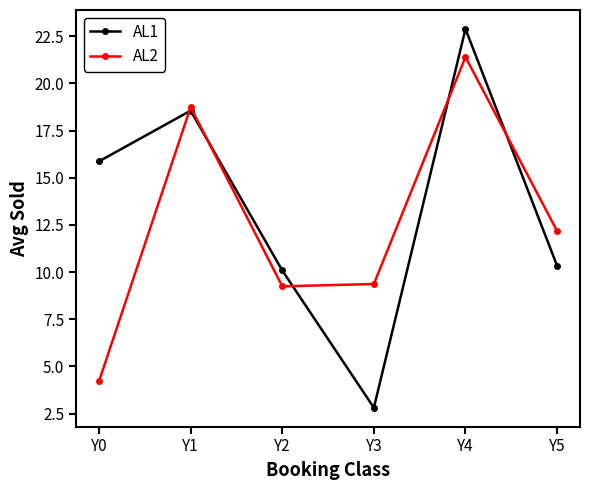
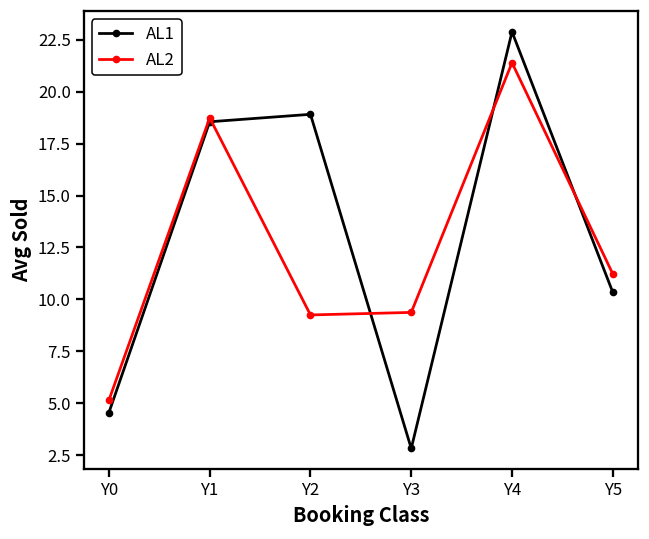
AL1, Y0: 15.9 -> 4.5
AL2, Y0: 4.2 -> 5.1
AL1, Y2: 10.1 -> 18.9
AL2, Y5: 12.2 -> 11.2
